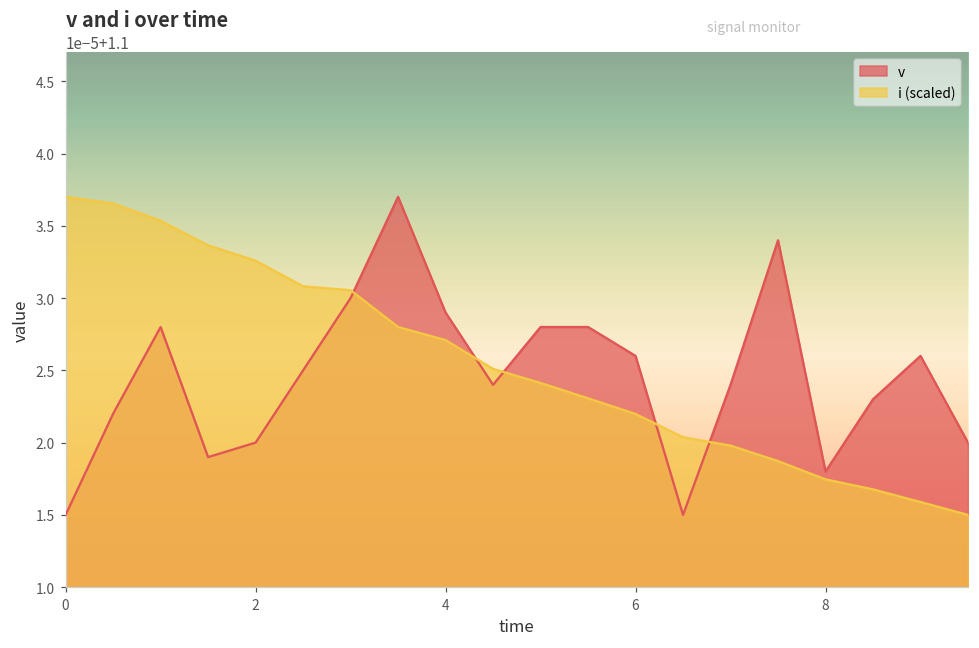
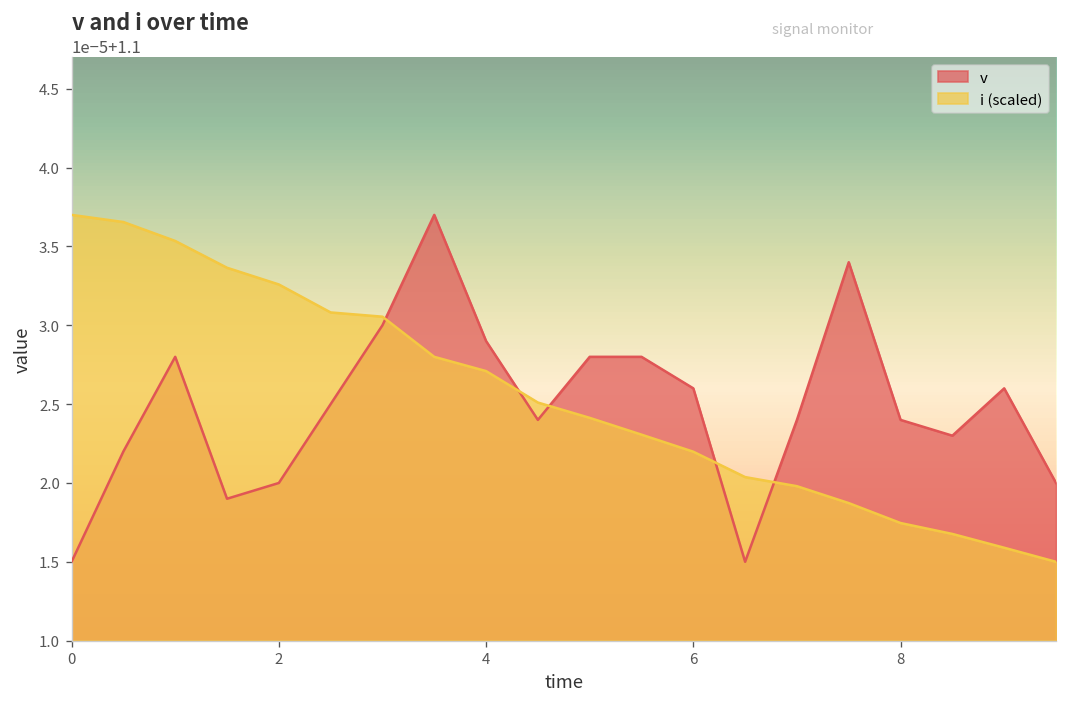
v, 8: 1.100018 -> 1.100024
